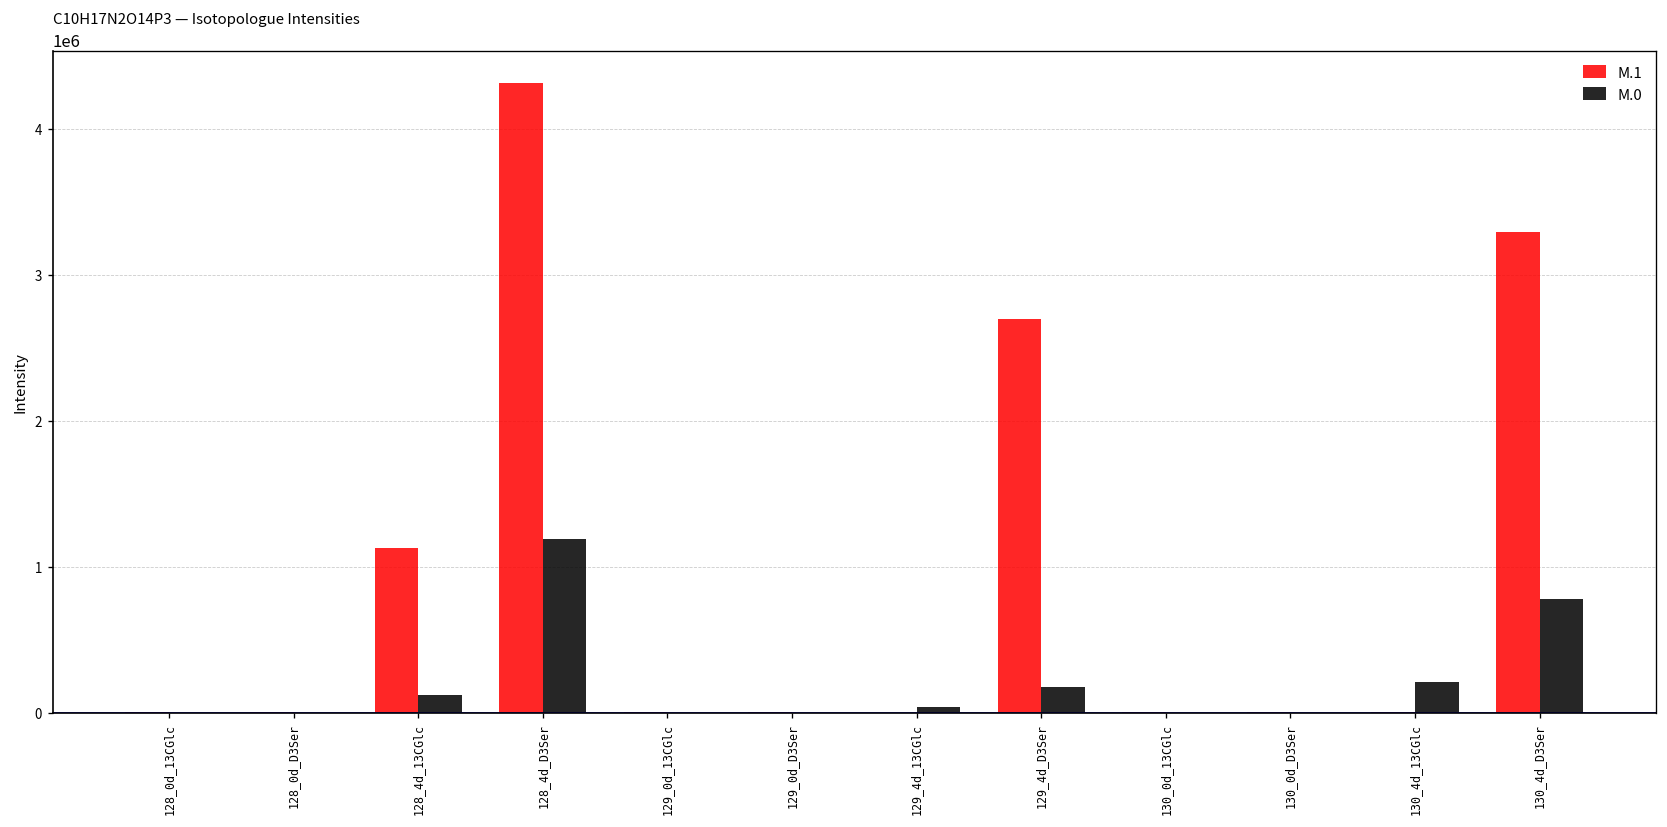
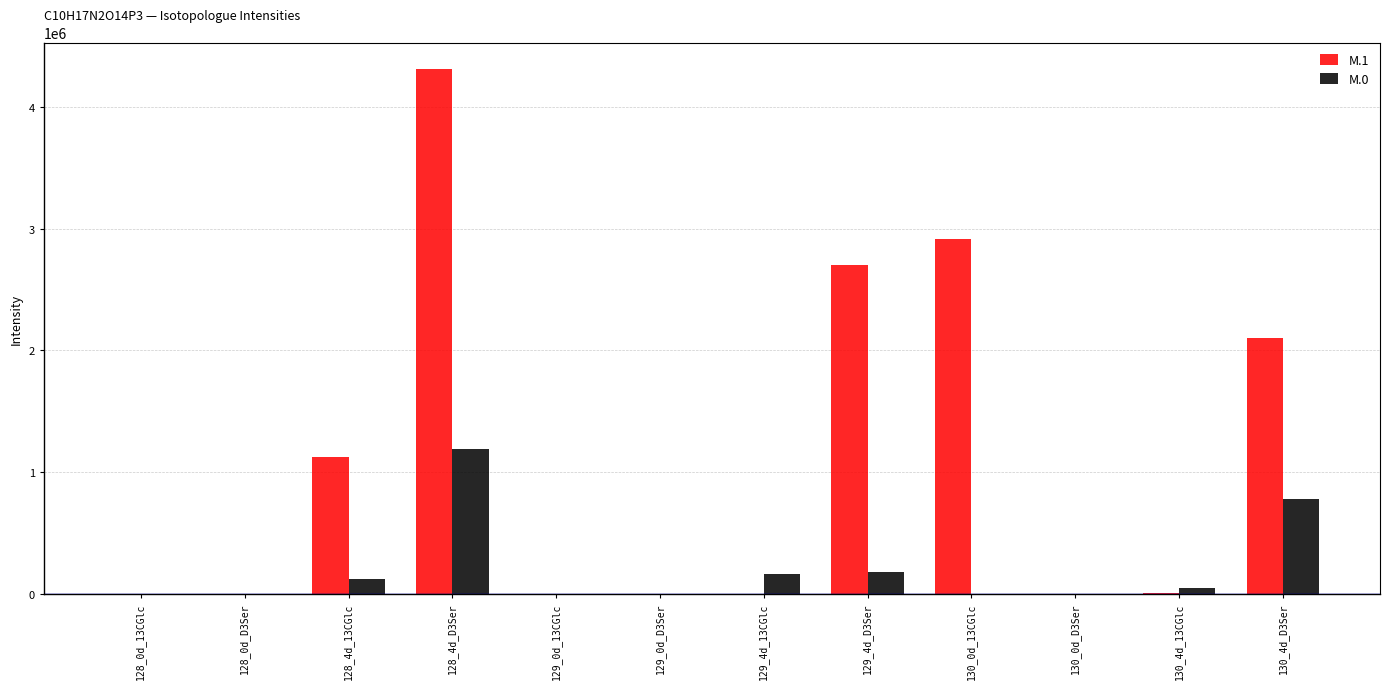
M.0, 129_4d_13CGlc: 40000 -> 160000
M.1, 130_0d_13CGlc: 0 -> 2910000
M.0, 130_4d_13CGlc: 210000 -> 40000
M.1, 130_4d_D3Ser: 3290000 -> 2110000
